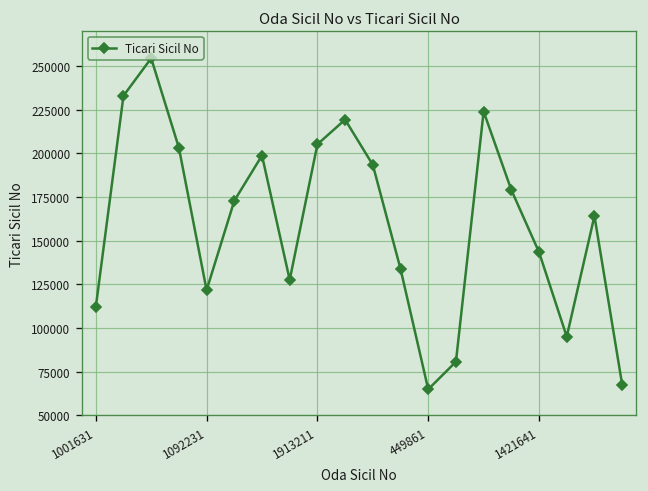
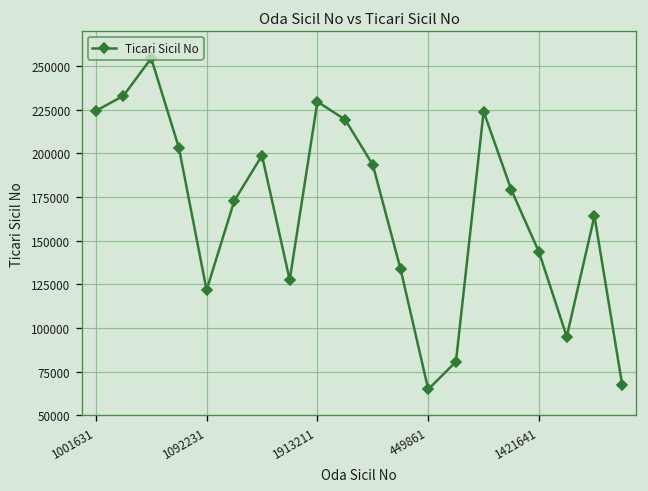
1001631: 112000 -> 224000
1913211: 205000 -> 230000
